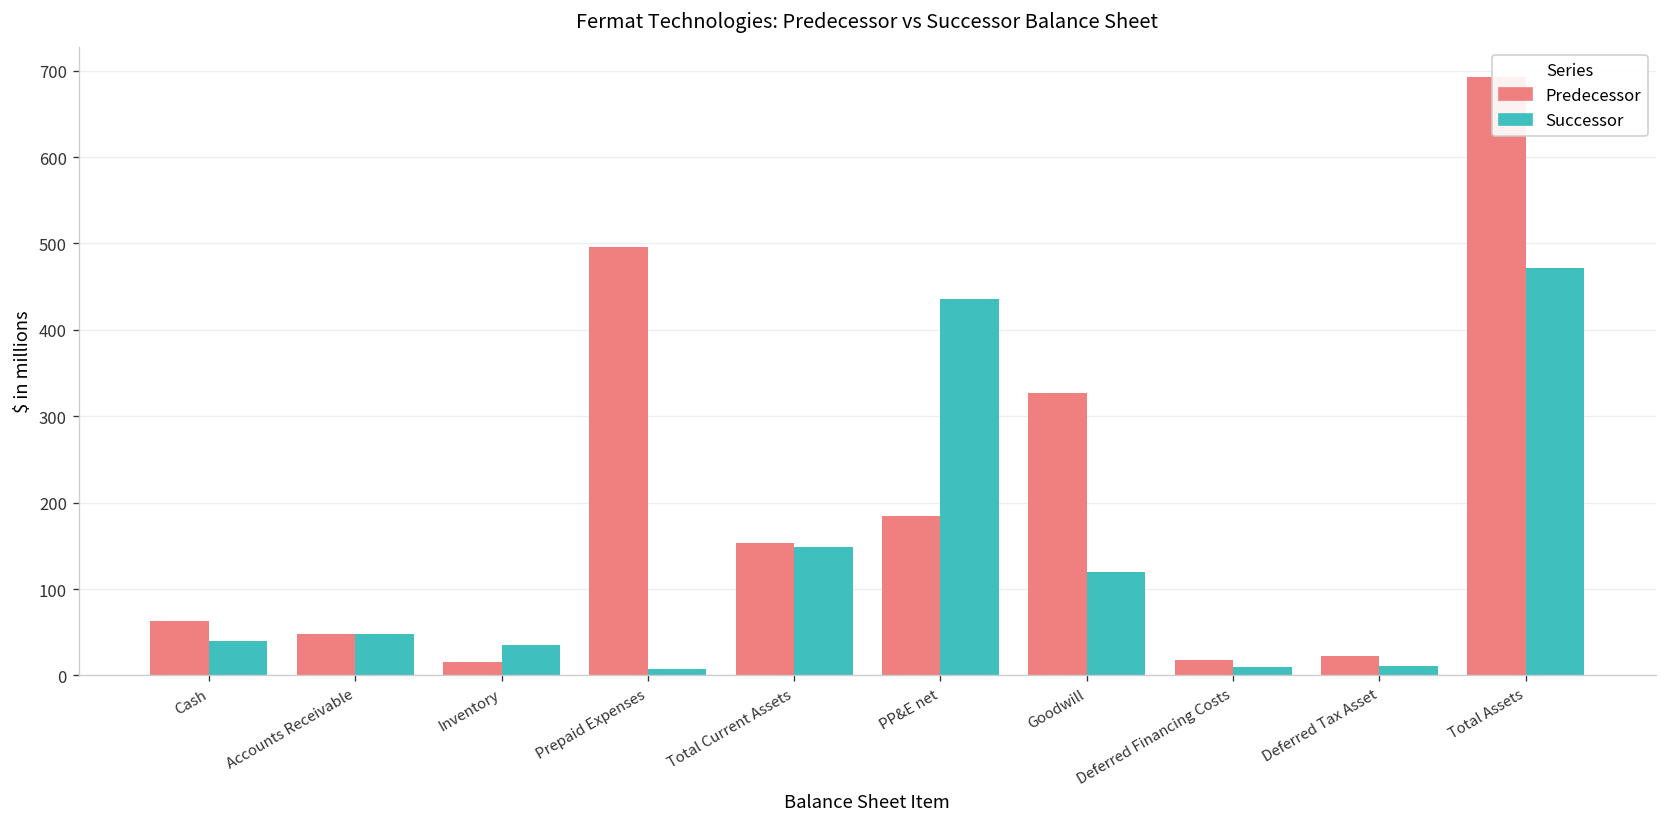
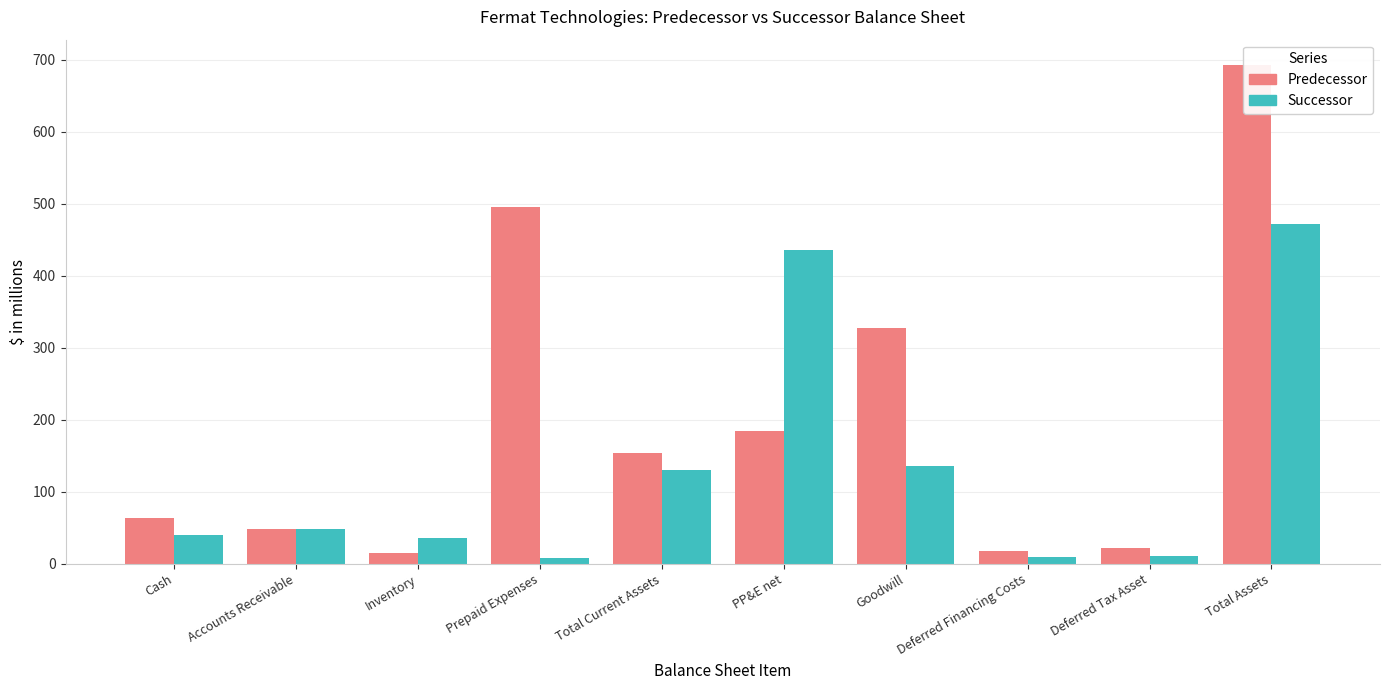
Successor, Total Current Assets: 150 -> 130
Successor, Goodwill: 120 -> 140
